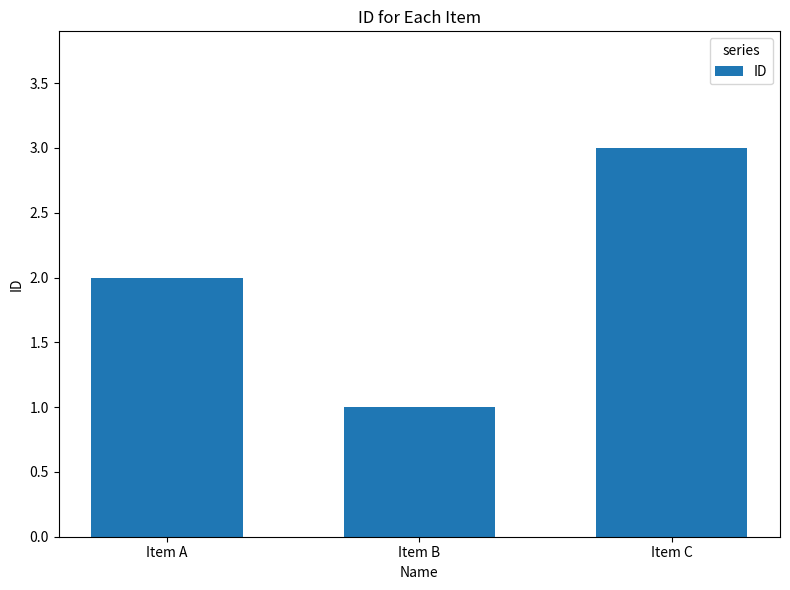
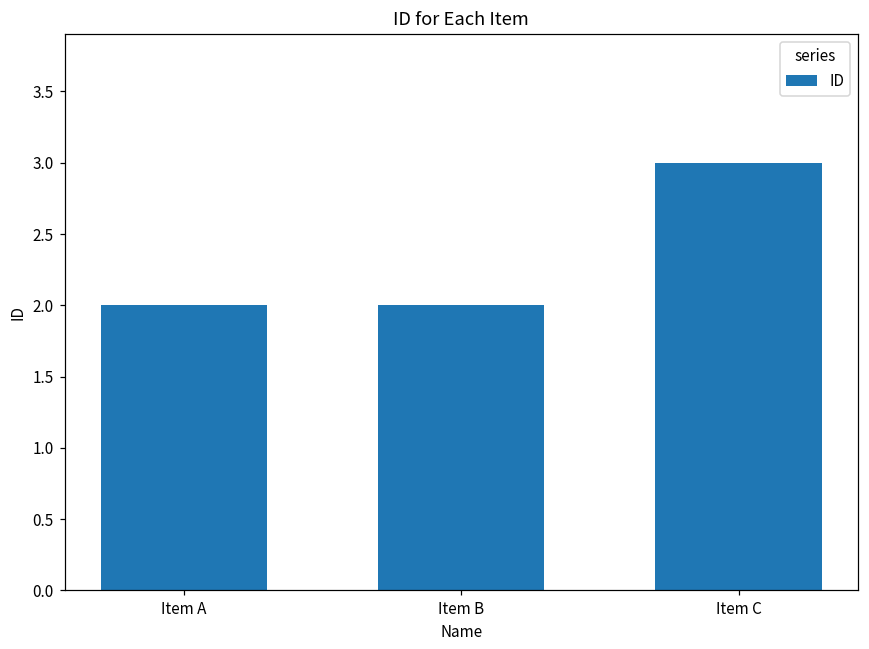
Item B: 1 -> 2
